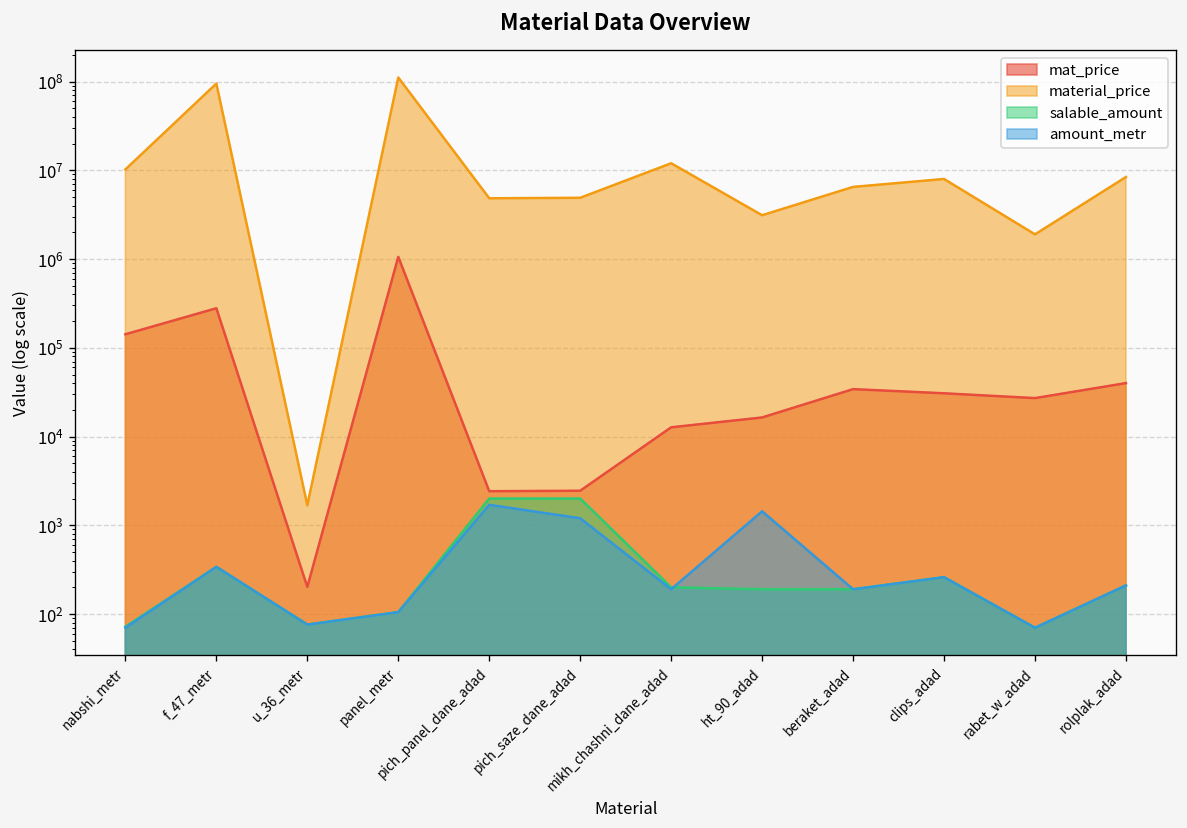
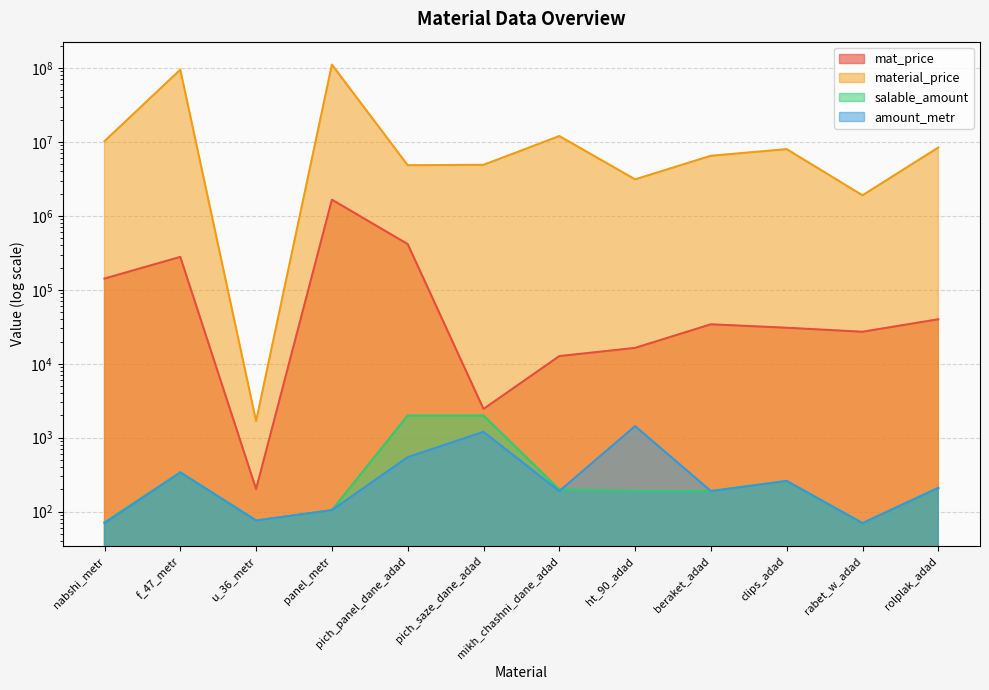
mat_price, panel_metr: 1100000 -> 1700000
mat_price, pich_panel_dane_adad: 2400 -> 400000
amount_metr, pich_panel_dane_adad: 1700 -> 500
